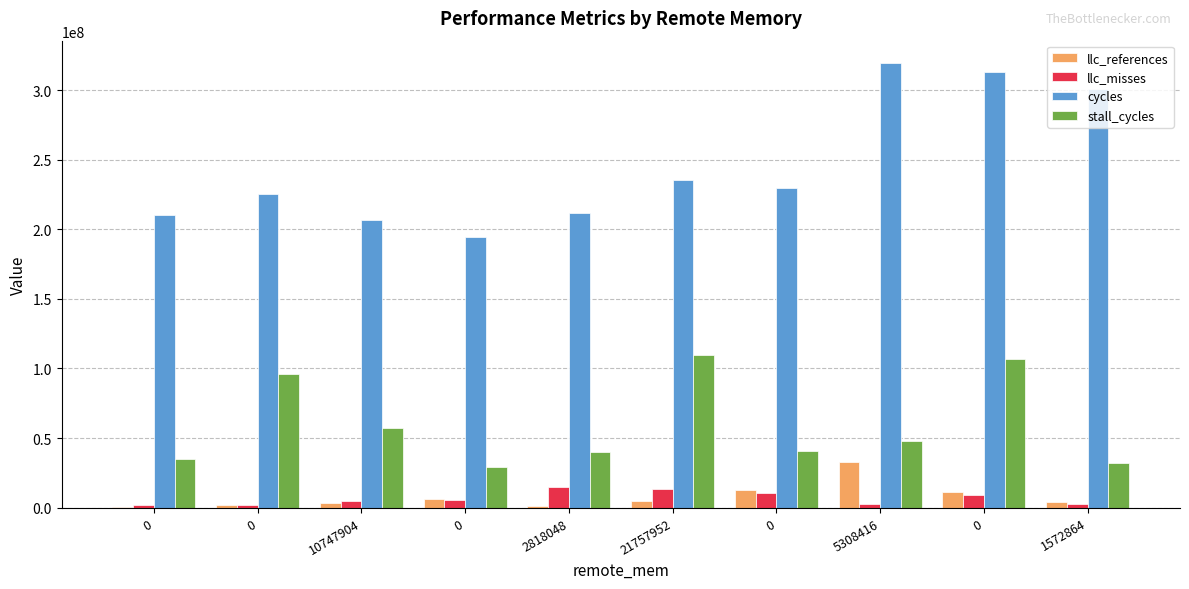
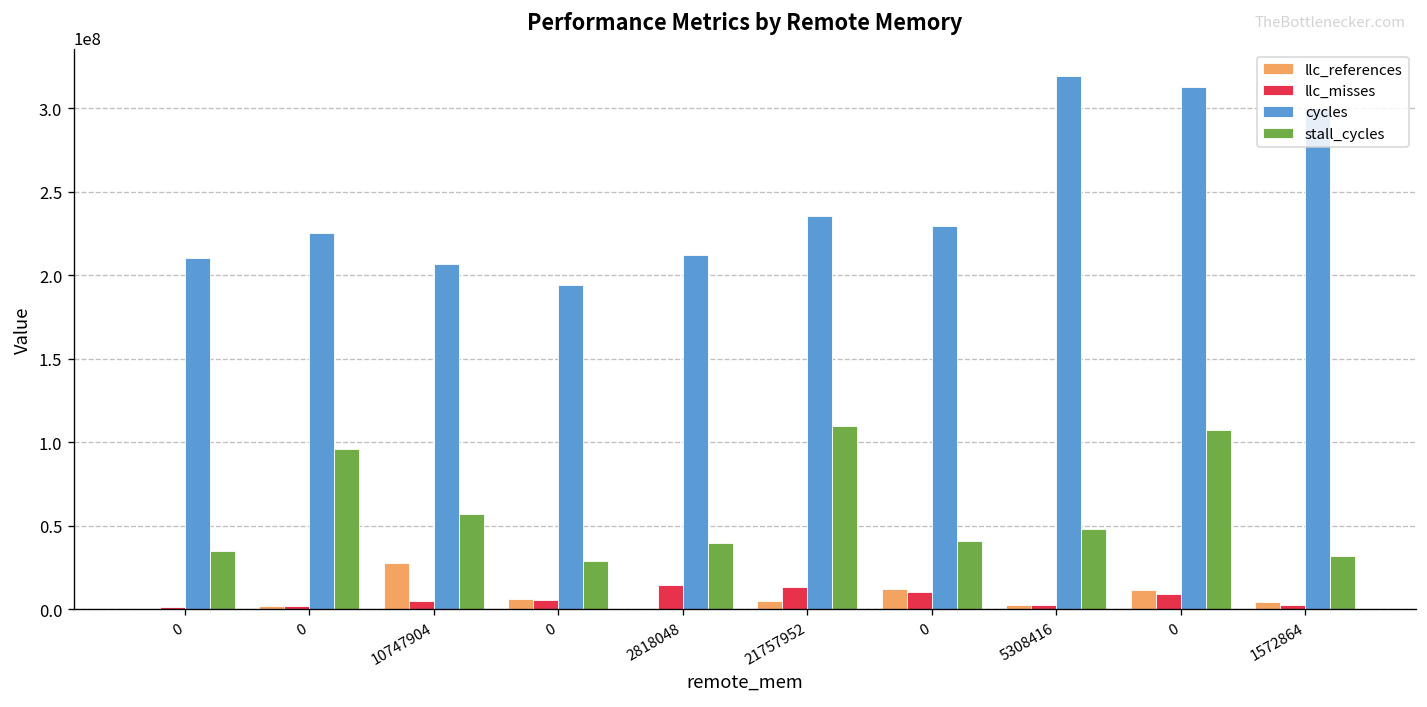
llc_references, 10747904: 4000000 -> 28000000
llc_references, 5308416: 33000000 -> 2000000
